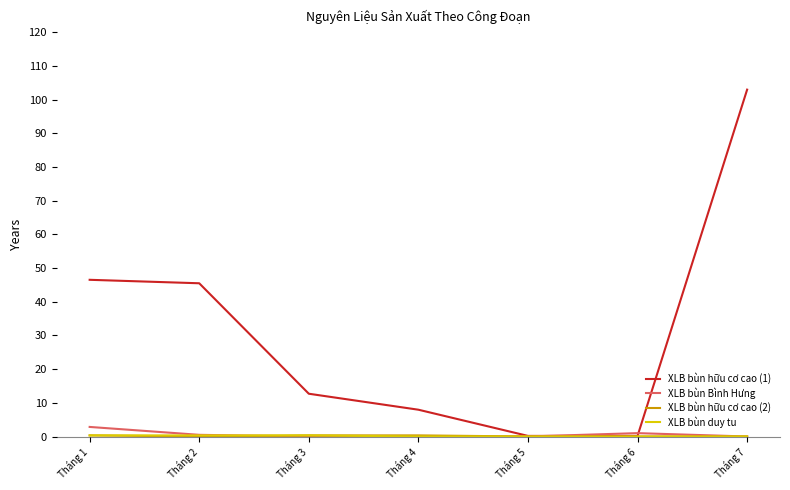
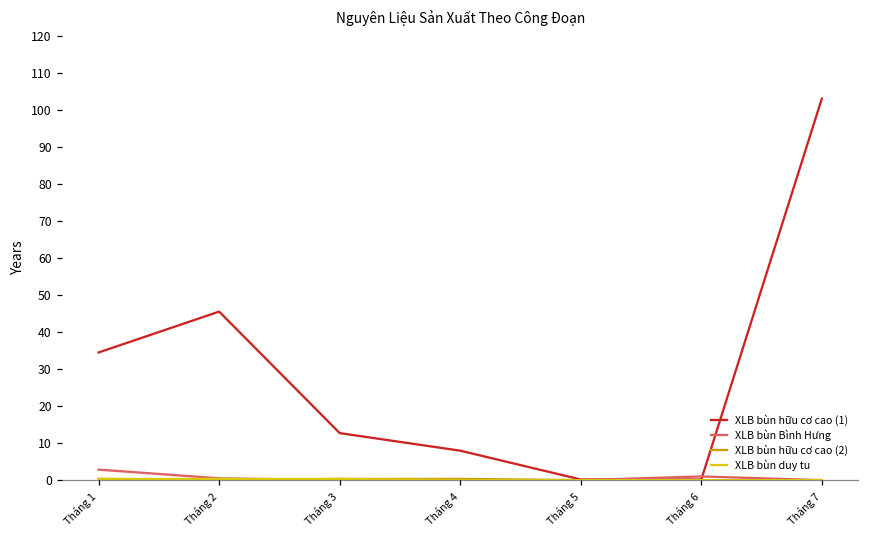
XLB bùn hữu cơ cao (1), Tháng 1: 47 -> 34
